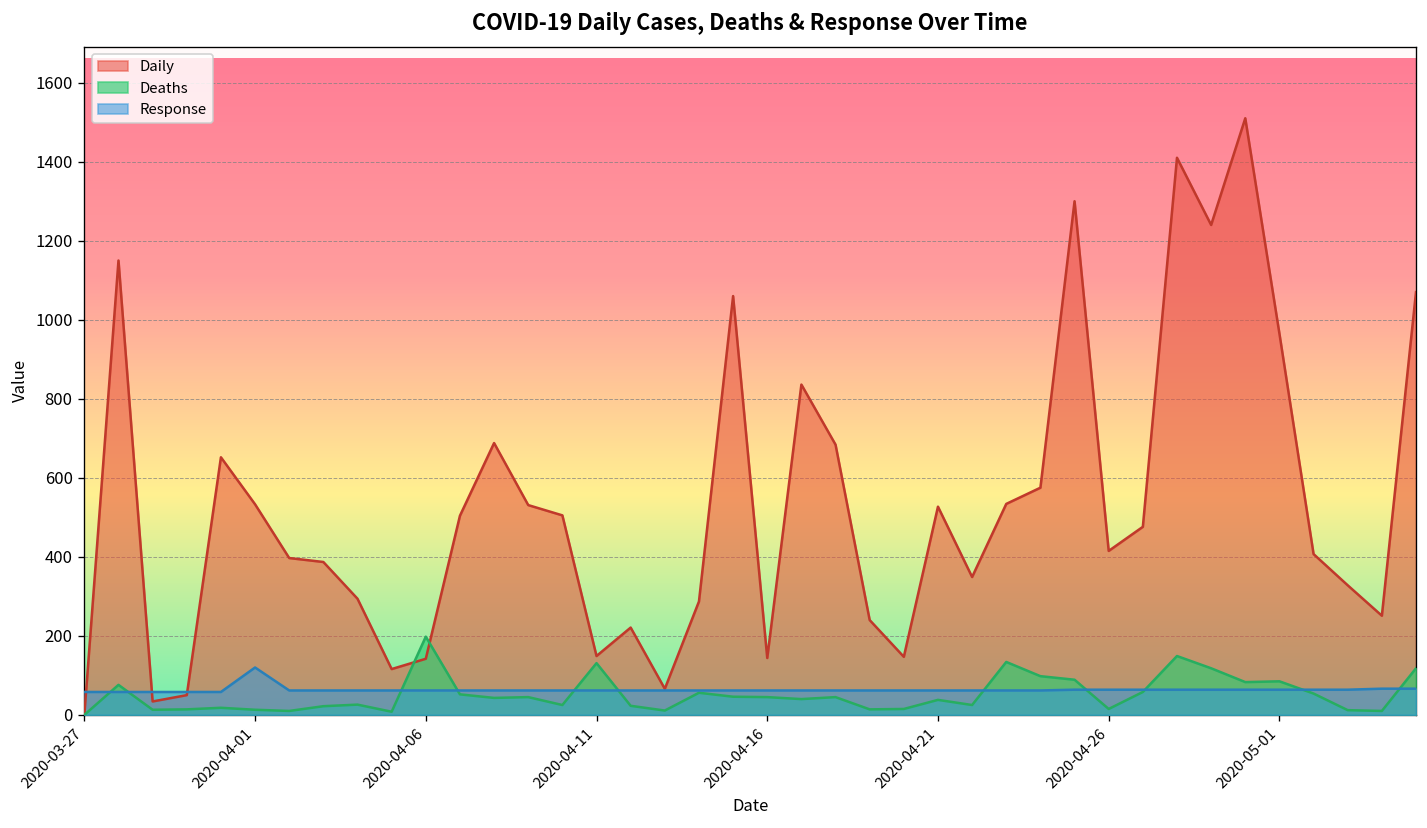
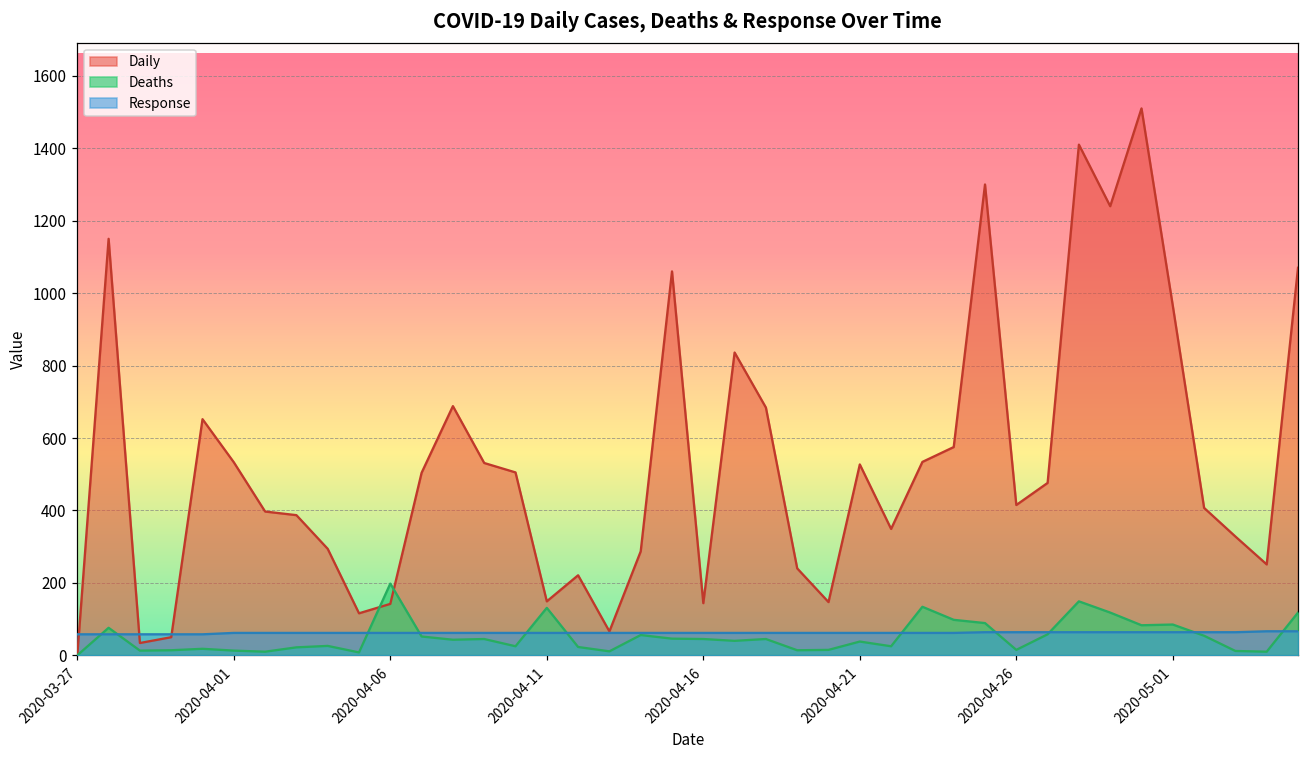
Response, 2020-04-01: 120 -> 60
